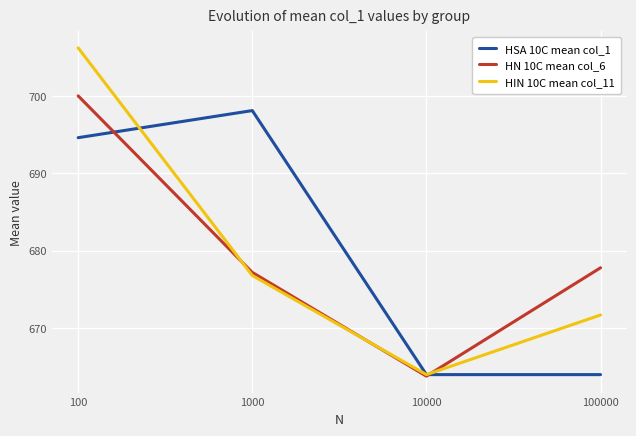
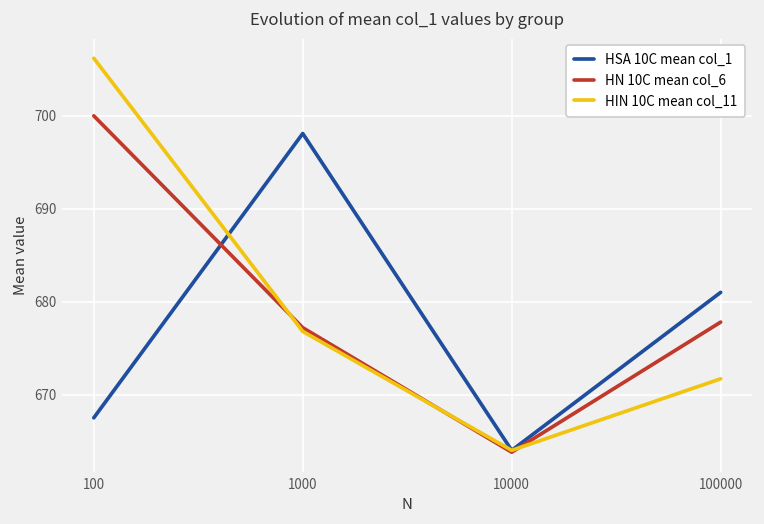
HSA 10C mean col_1, 100: 695 -> 668
HSA 10C mean col_1, 100000: 664 -> 681
